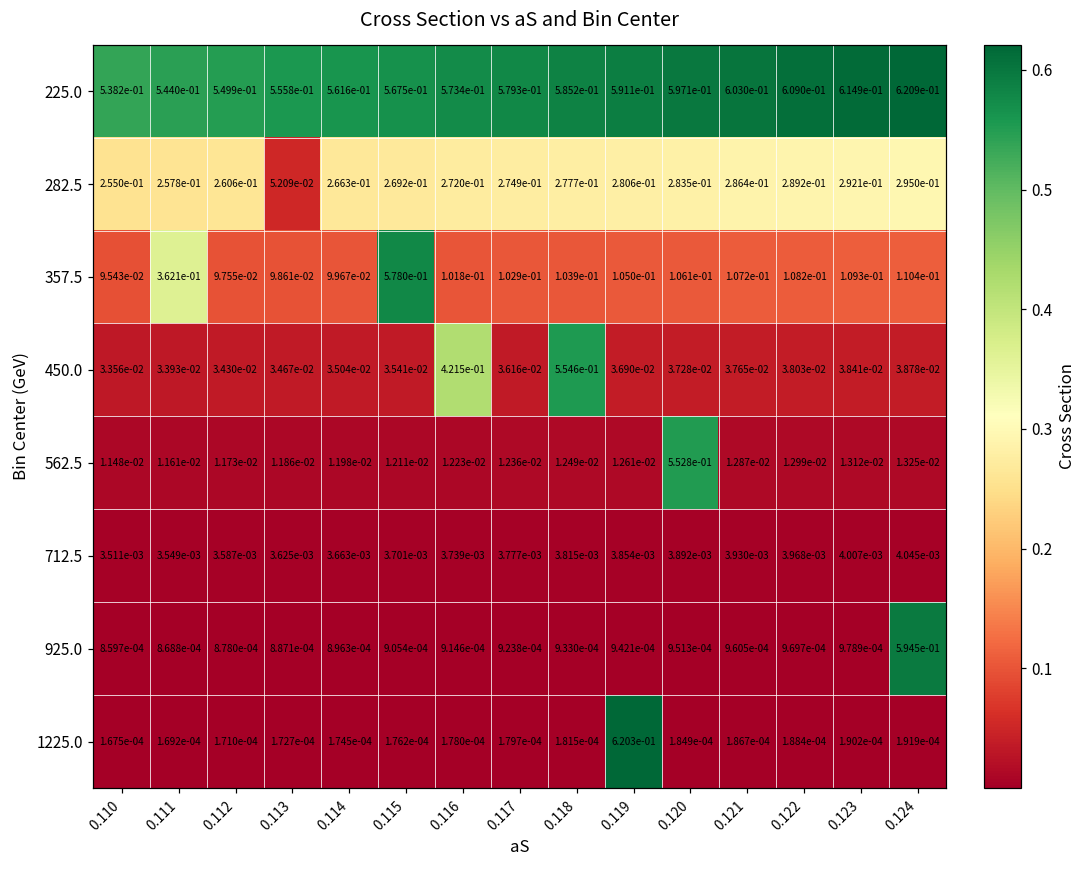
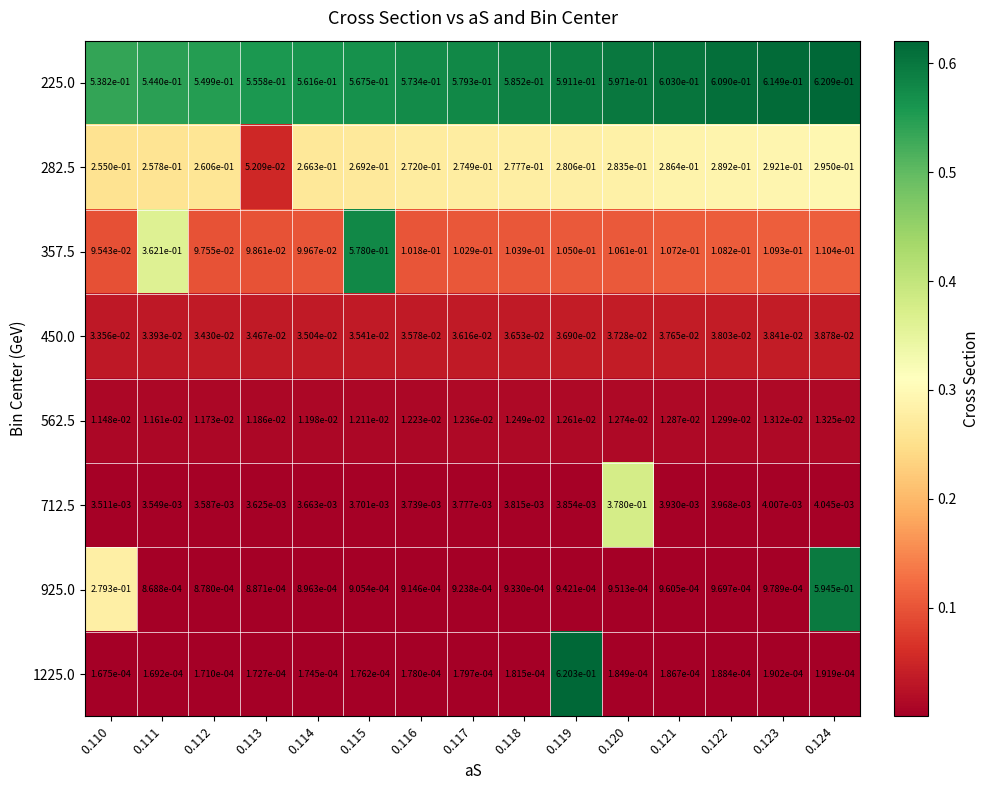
450.0, 0.116: 4.215e-01 -> 3.578e-02
450.0, 0.118: 5.546e-01 -> 3.653e-02
562.5, 0.120: 5.528e-01 -> 1.274e-02
712.5, 0.120: 3.892e-03 -> 3.780e-01
925.0, 0.110: 8.597e-04 -> 2.793e-01
